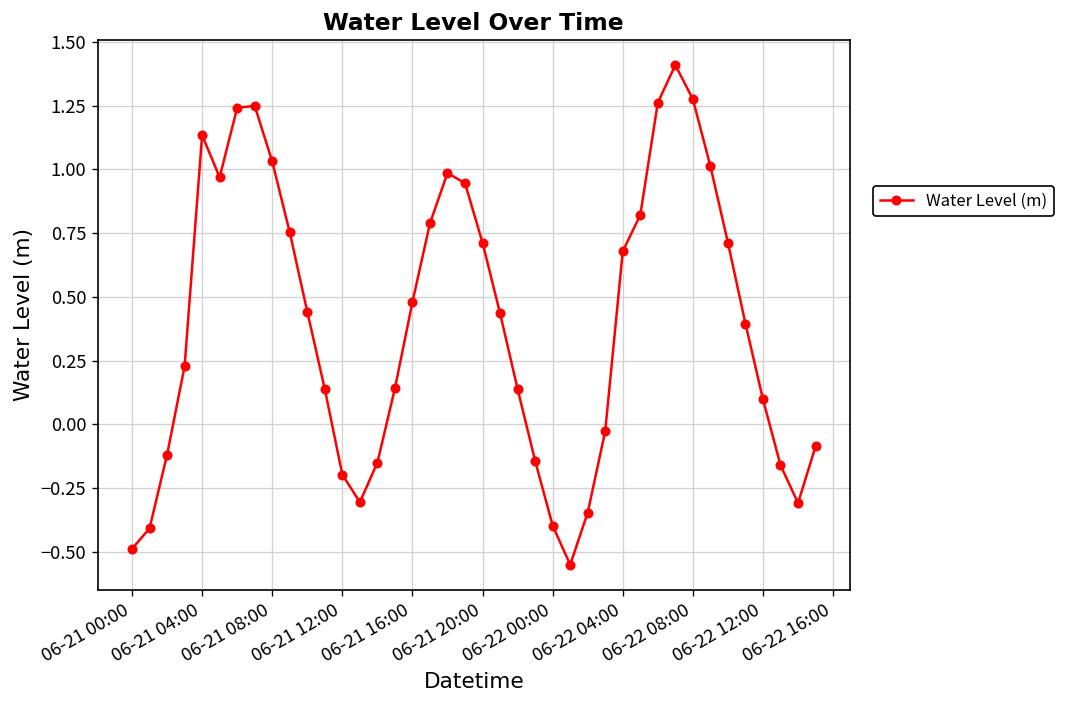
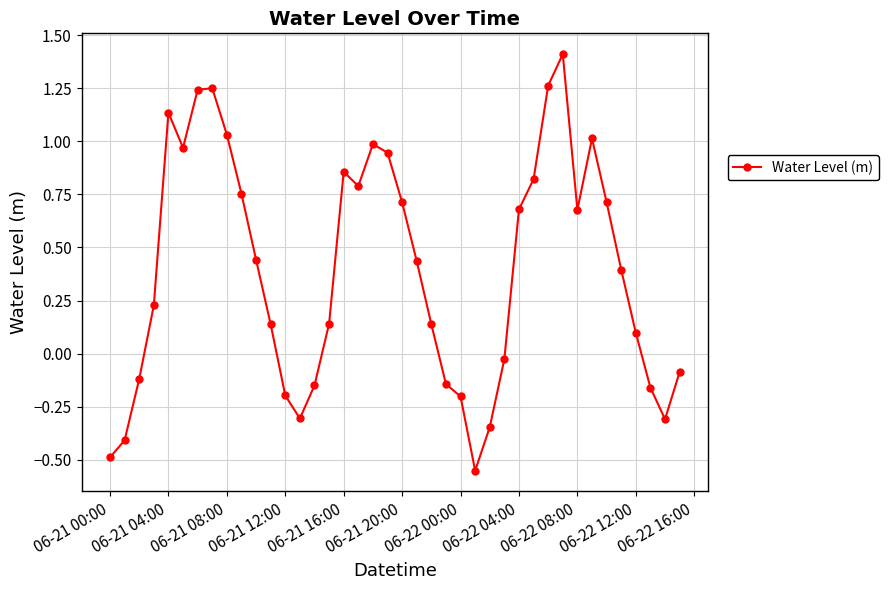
06-21 16:00: 0.48 -> 0.86
06-22 00:00: -0.40 -> -0.20
06-22 08:00: 1.28 -> 0.68
